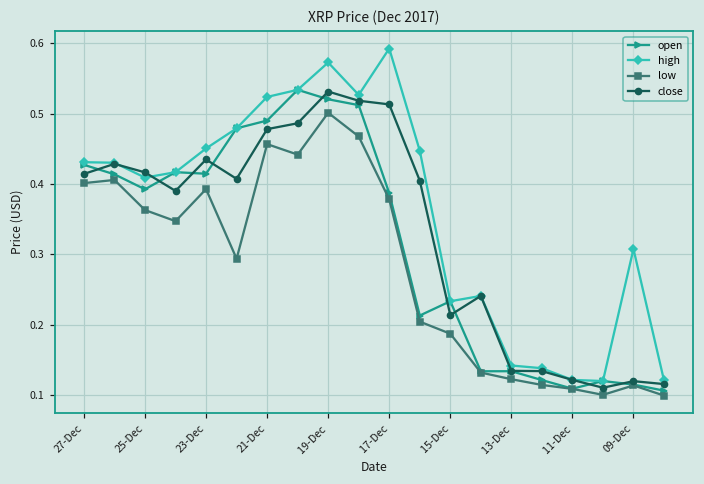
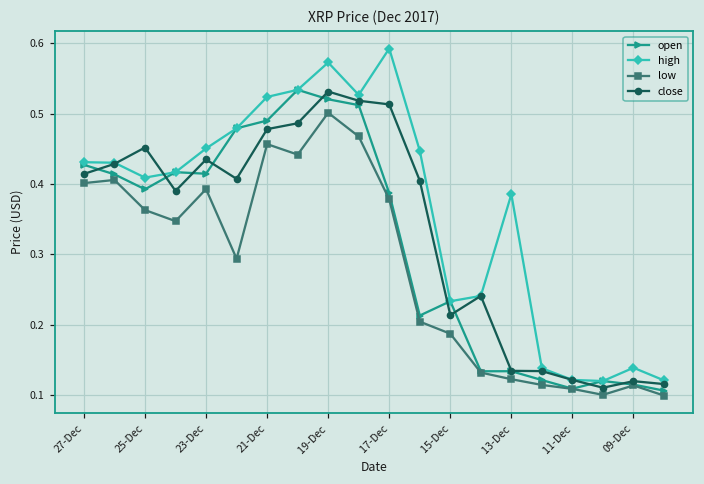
close, 25-Dec: 0.42 -> 0.45
high, 13-Dec: 0.14 -> 0.39
high, 09-Dec: 0.31 -> 0.14
